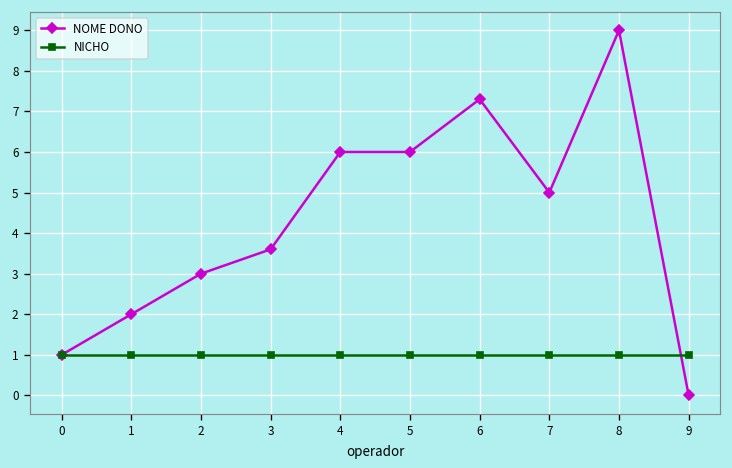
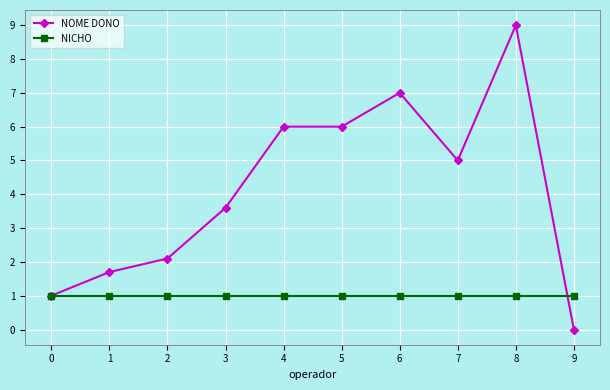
NOME DONO, 1: 2.0 -> 1.7
NOME DONO, 2: 3.0 -> 2.1
NOME DONO, 6: 7.3 -> 7.0
